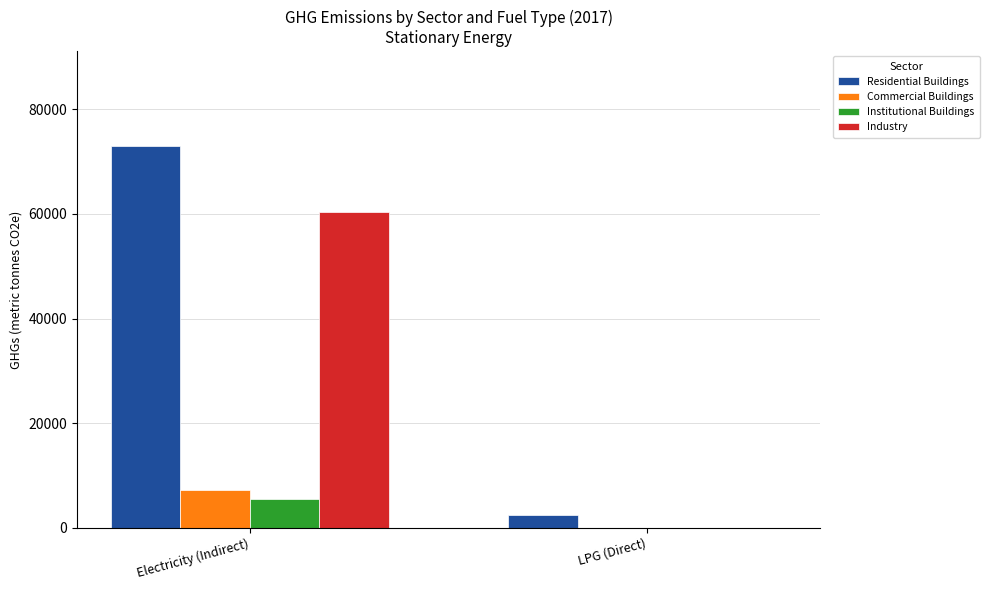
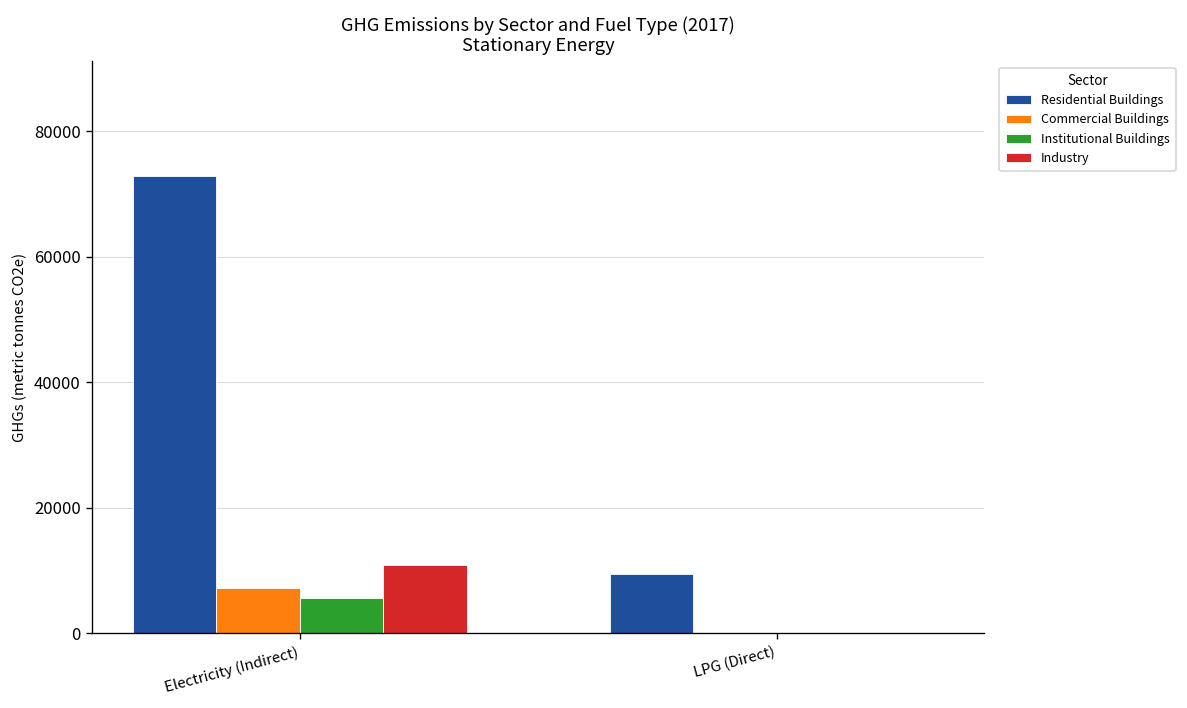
Industry, Electricity (Indirect): 60000 -> 11000
Residential Buildings, LPG (Direct): 3000 -> 9000
